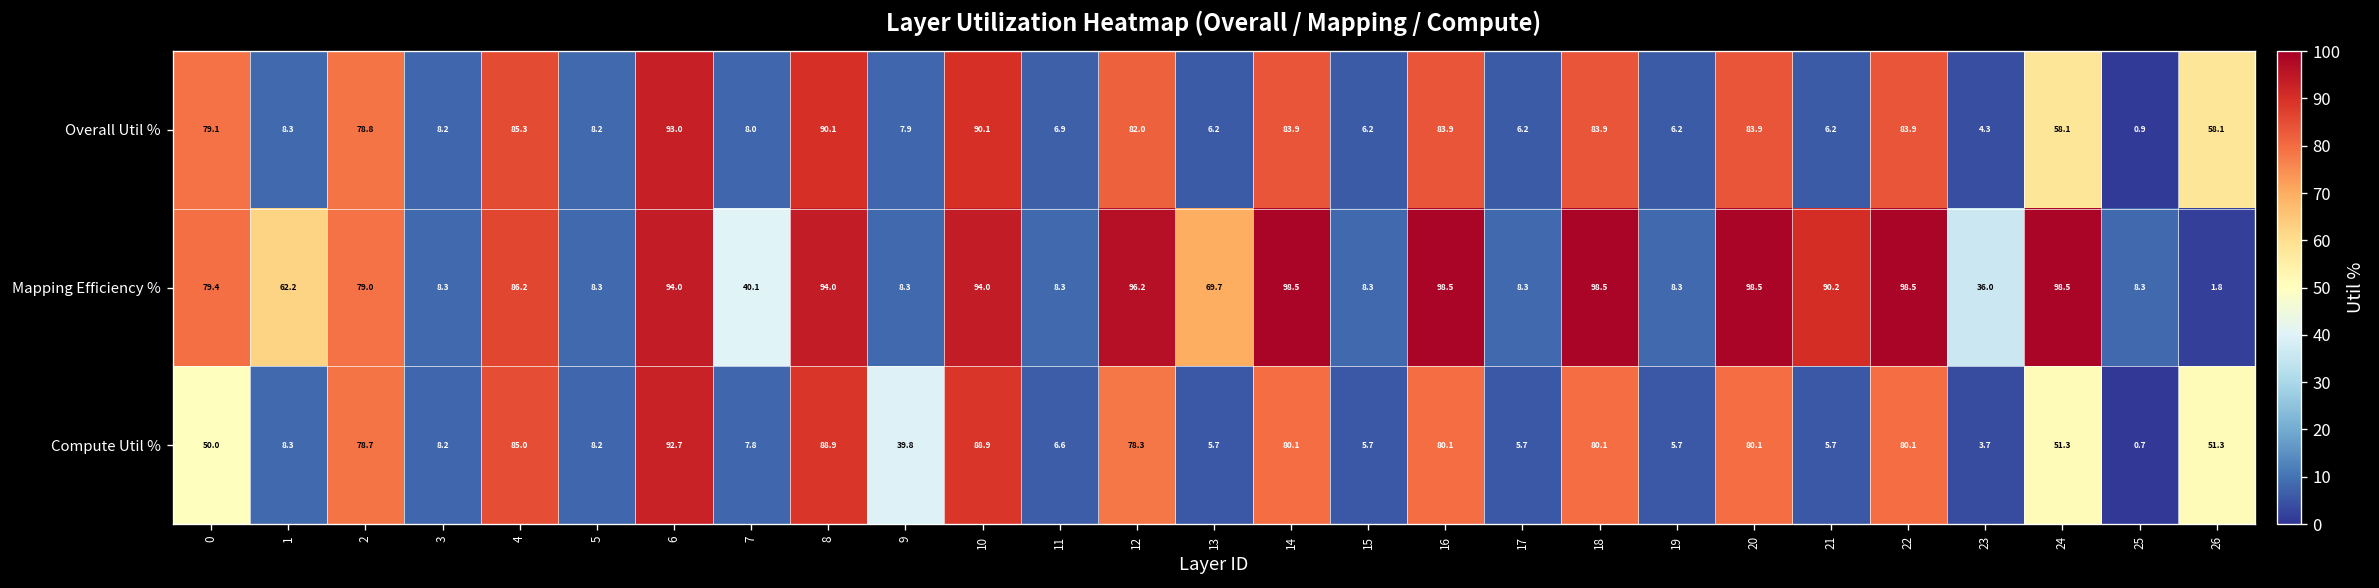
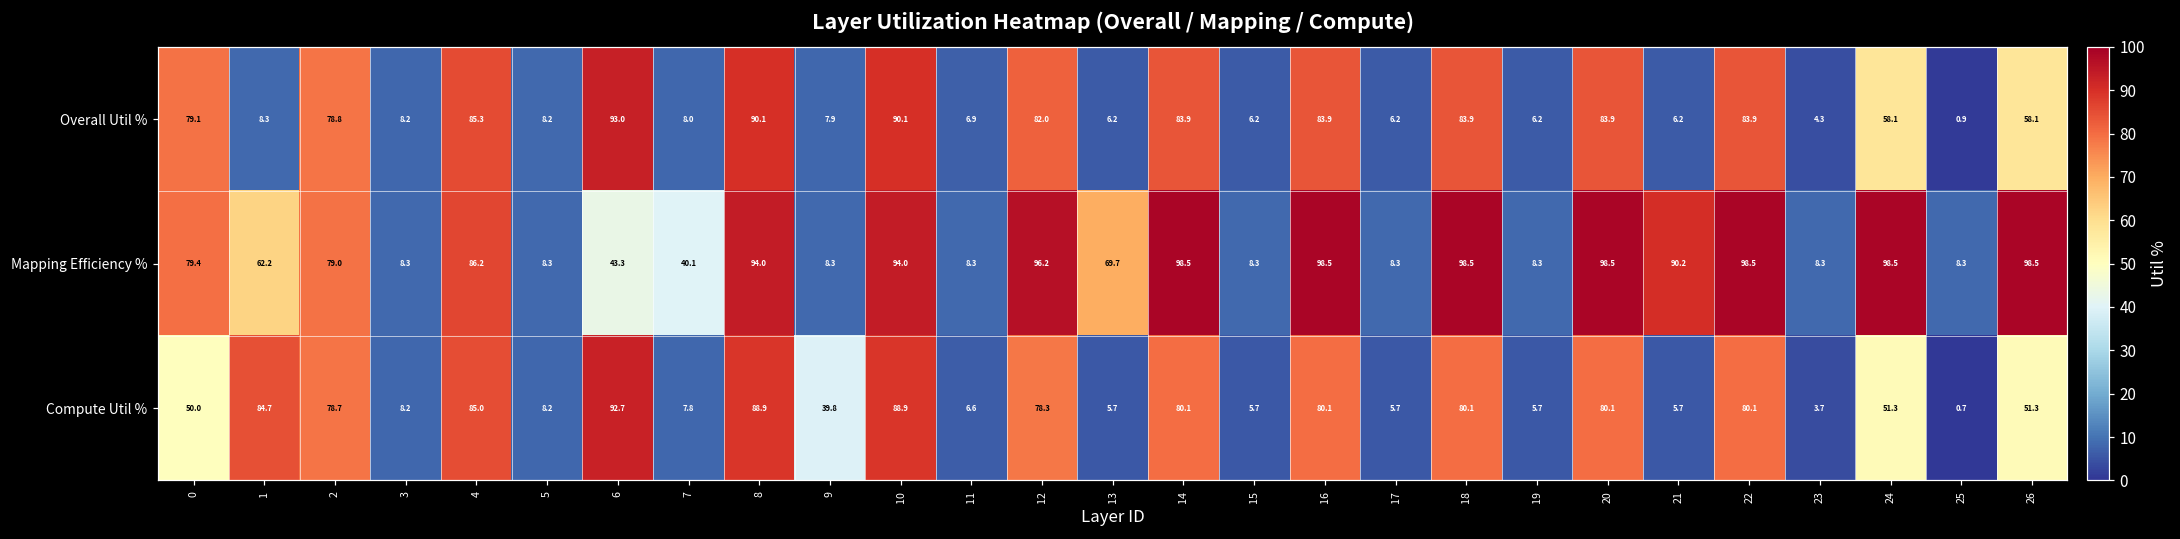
Mapping Efficiency %, 6: 94.0 -> 43.3
Mapping Efficiency %, 23: 36.0 -> 8.3
Mapping Efficiency %, 26: 1.8 -> 98.5
Compute Util %, 1: 8.3 -> 84.7
